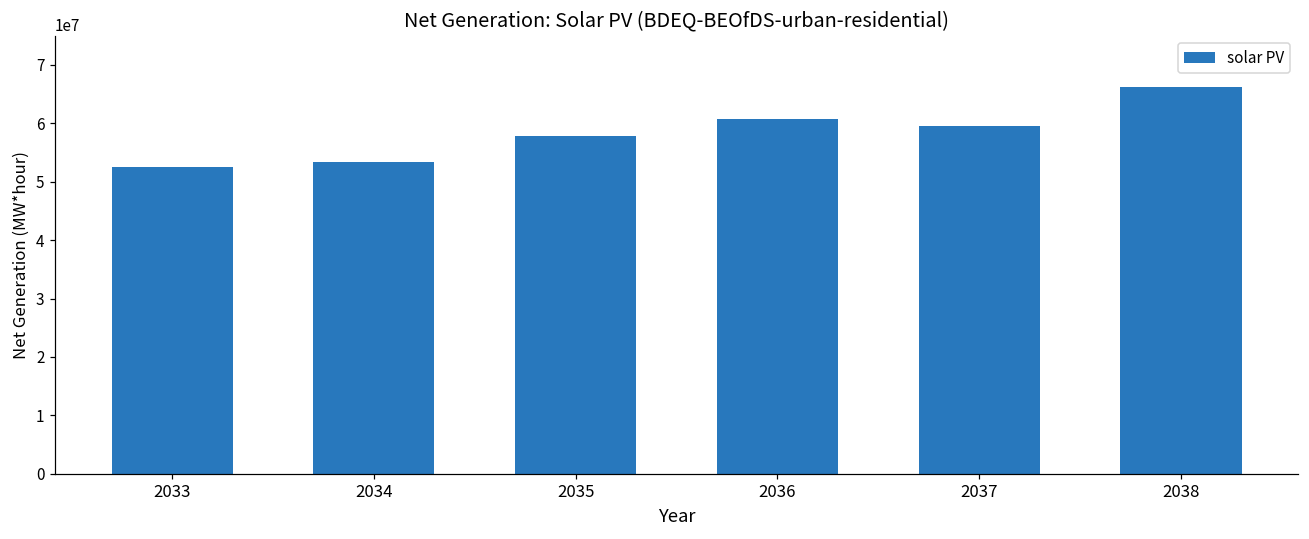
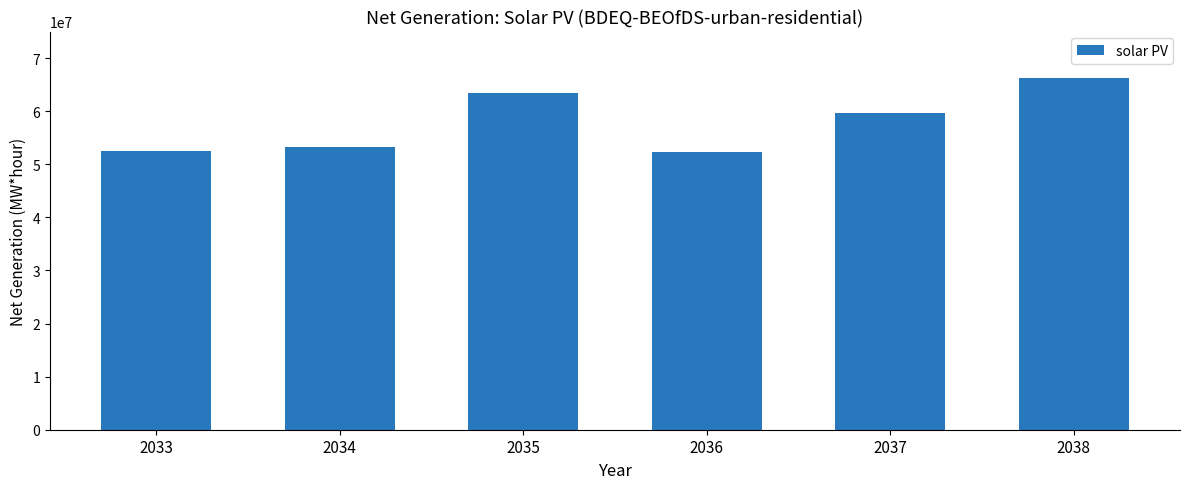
2035: 58000000 -> 63000000
2036: 61000000 -> 52000000
